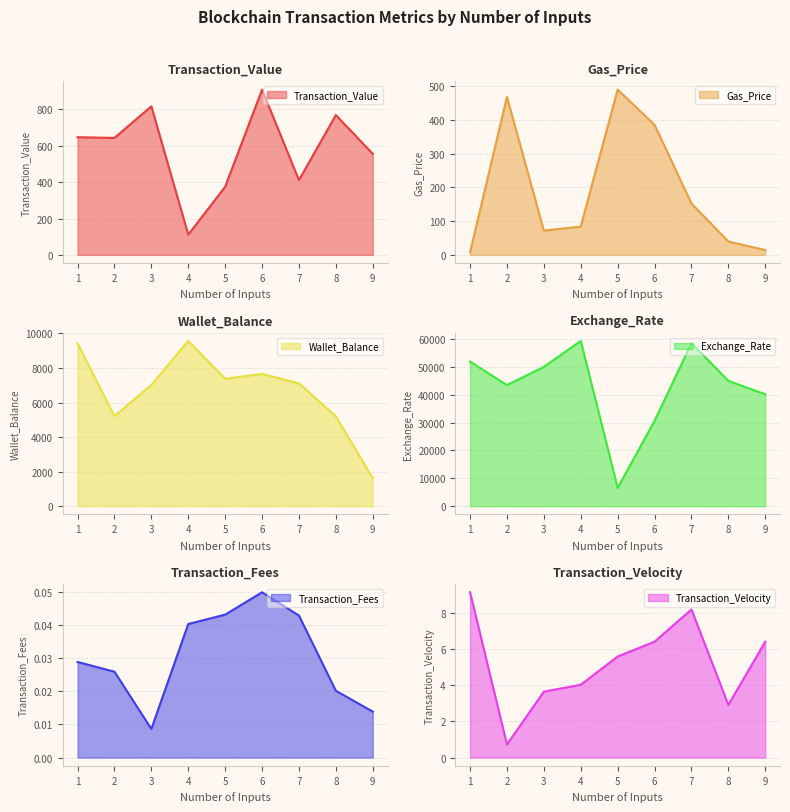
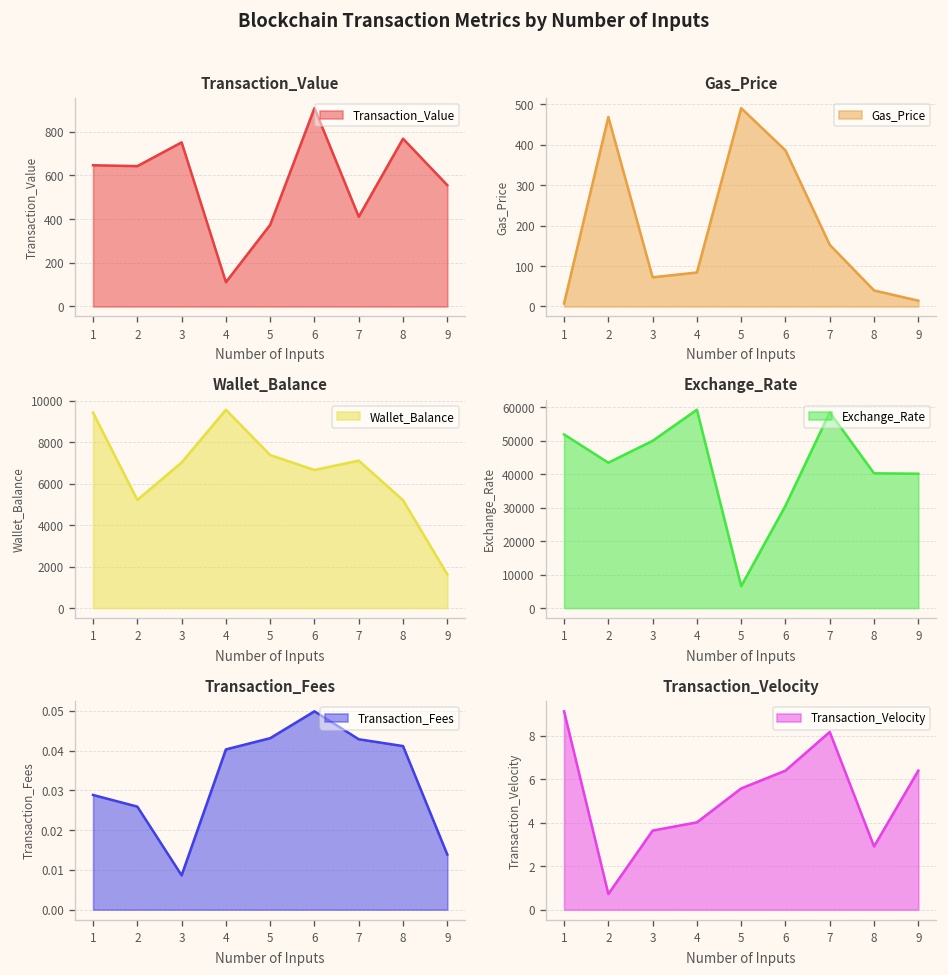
Transaction_Value, 3: 820 -> 750
Wallet_Balance, 6: 7700 -> 6700
Exchange_Rate, 8: 45000 -> 40000
Transaction_Fees, 8: 0.020 -> 0.041
